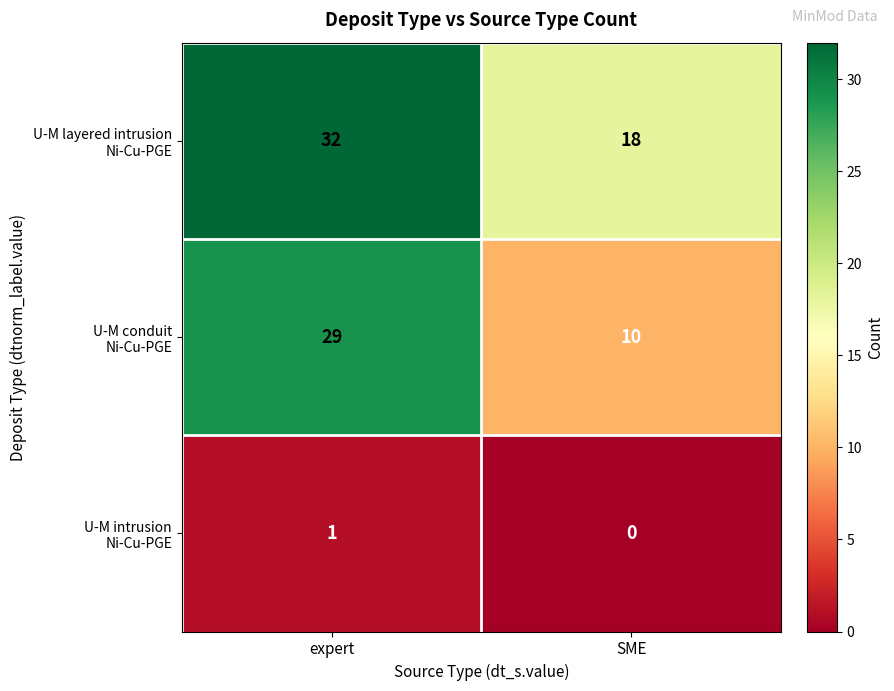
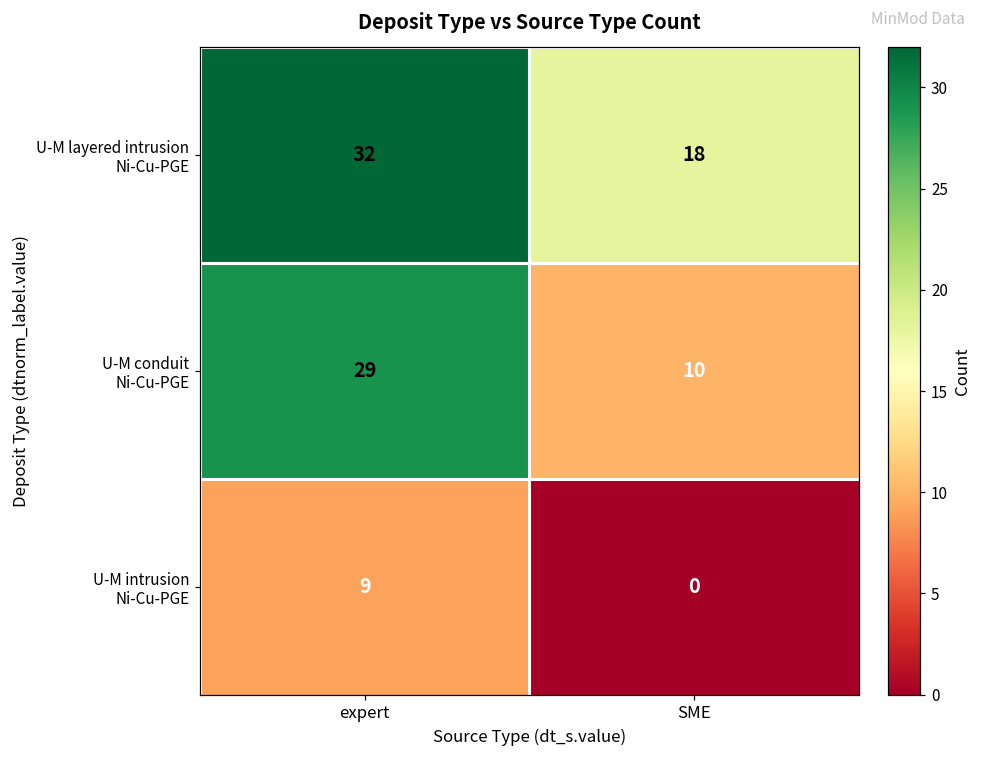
U-M intrusion Ni-Cu-PGE, expert: 1 -> 9
